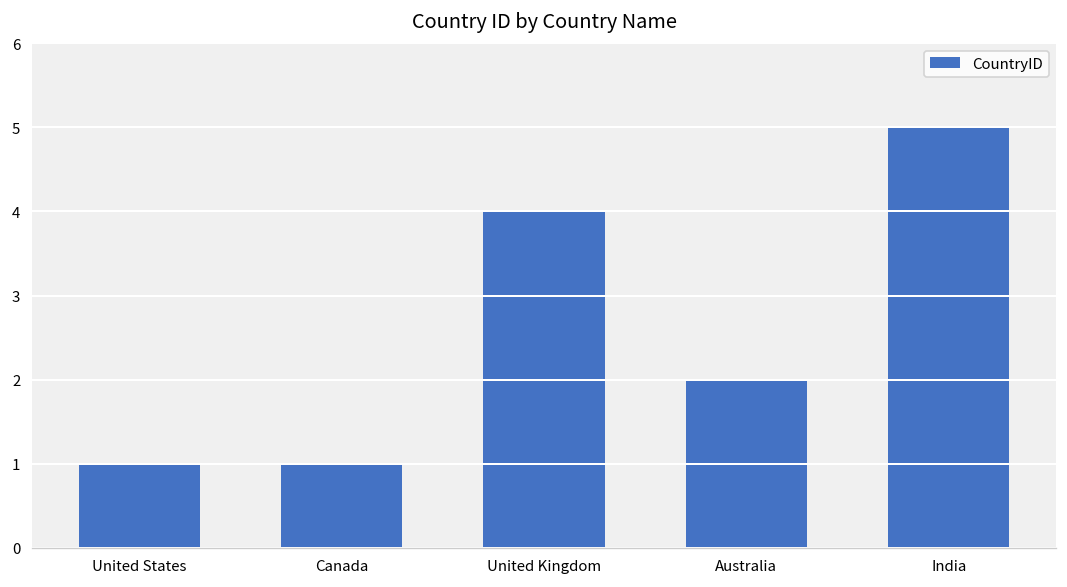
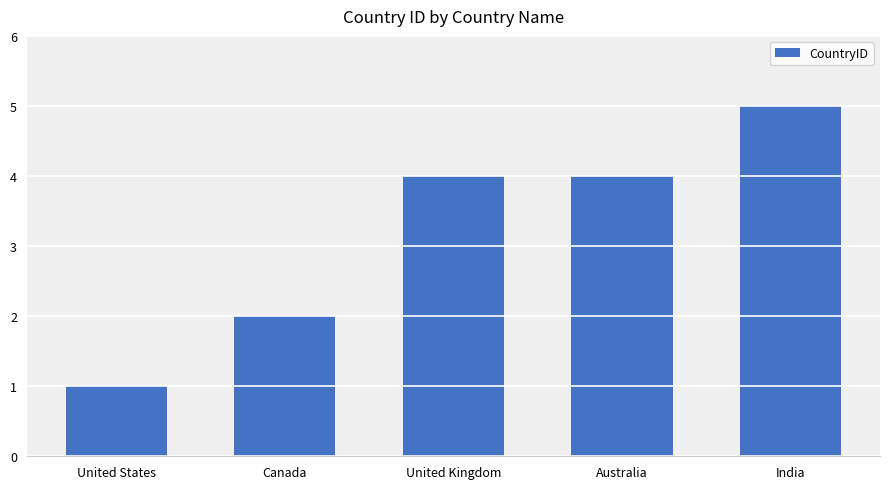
Canada: 1 -> 2
Australia: 2 -> 4
